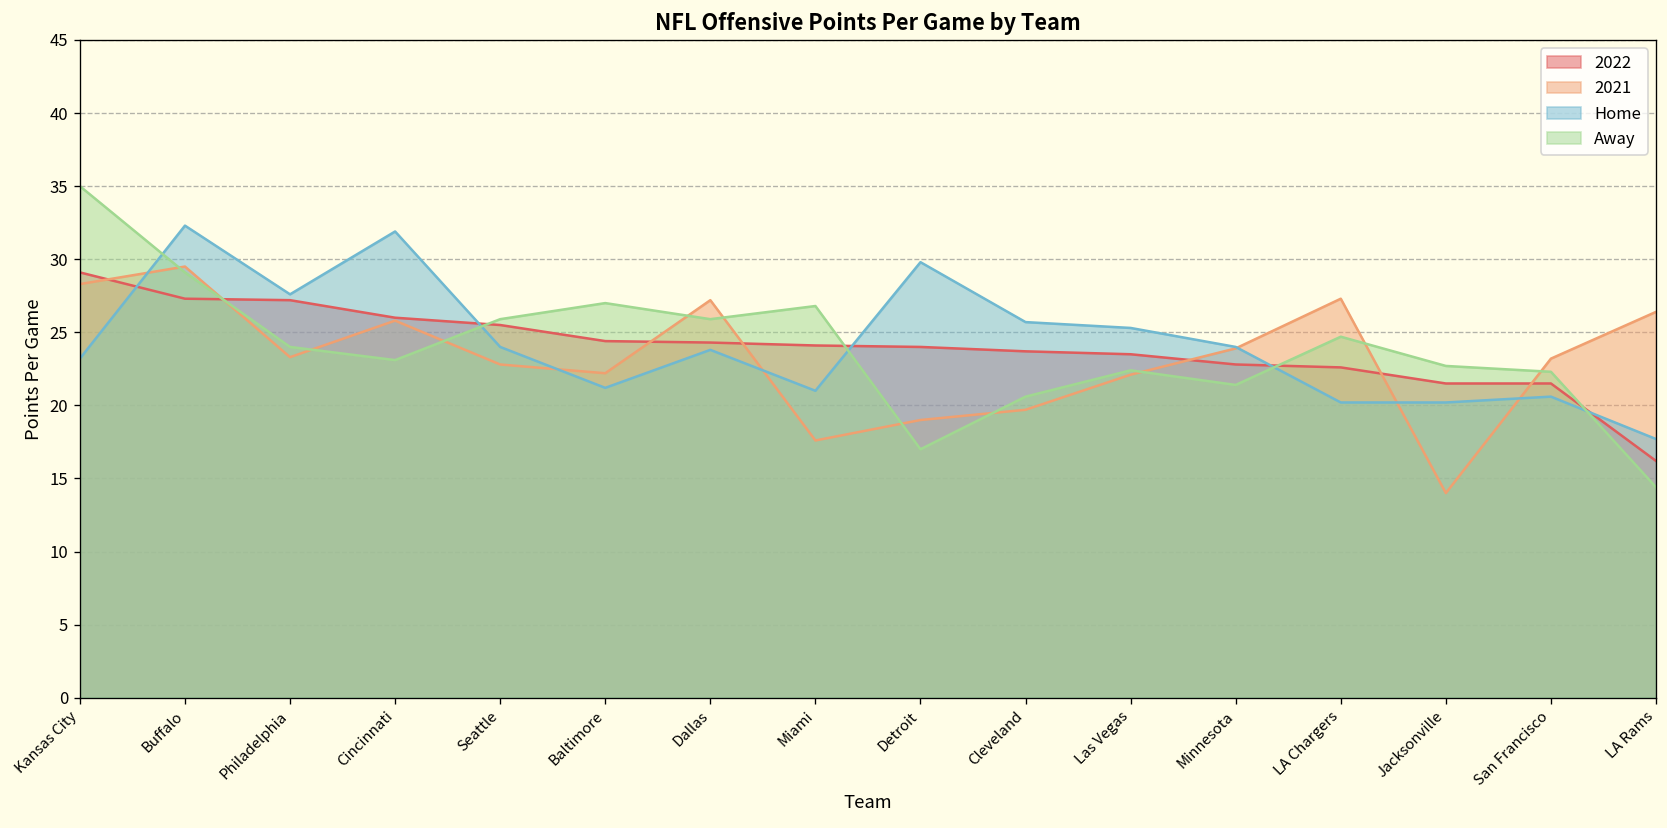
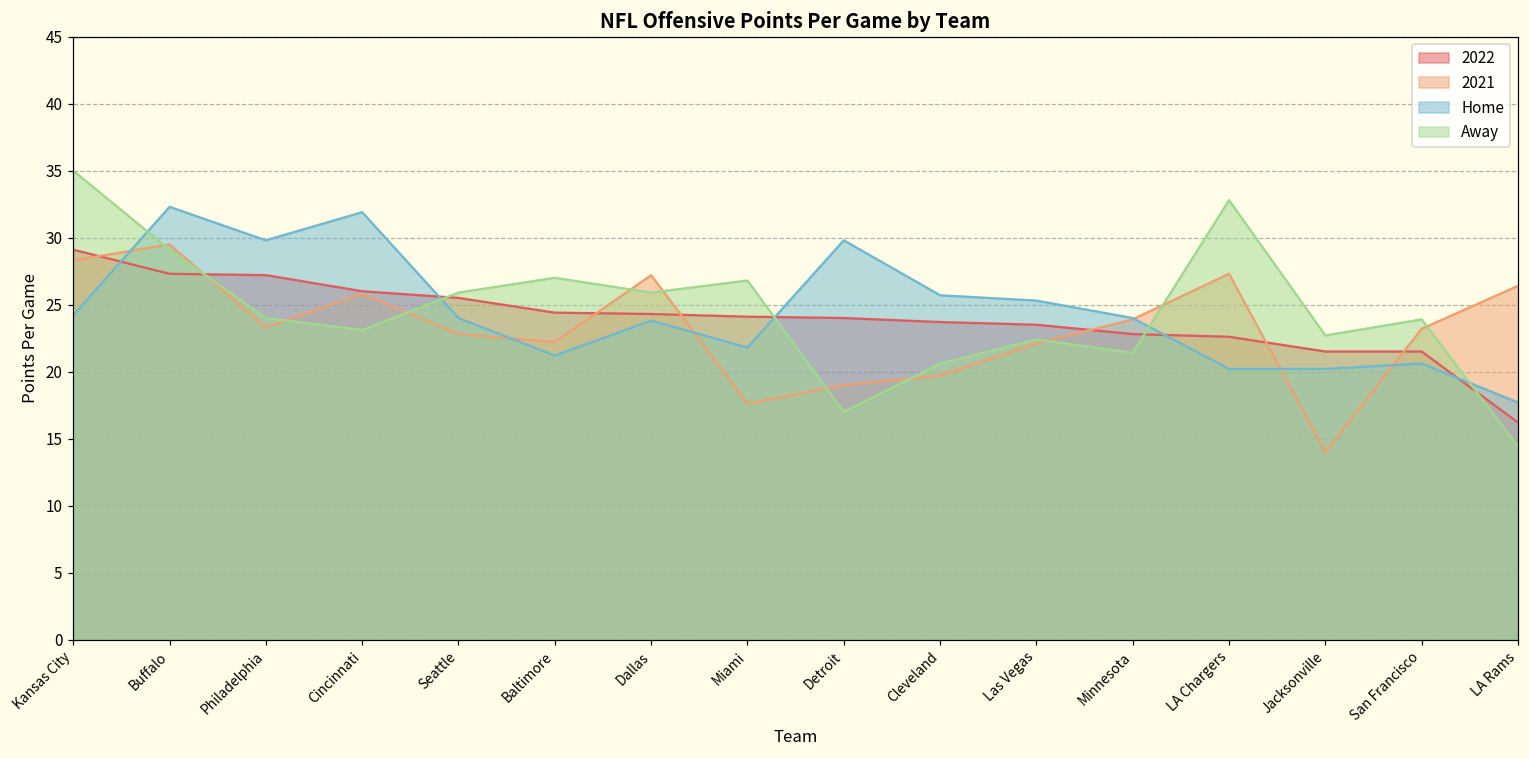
Home, Kansas City: 23.2 -> 24.2
Home, Philadelphia: 27.6 -> 29.8
Home, Miami: 21.0 -> 21.8
Away, LA Chargers: 24.7 -> 32.8
Away, San Francisco: 22.3 -> 23.9
